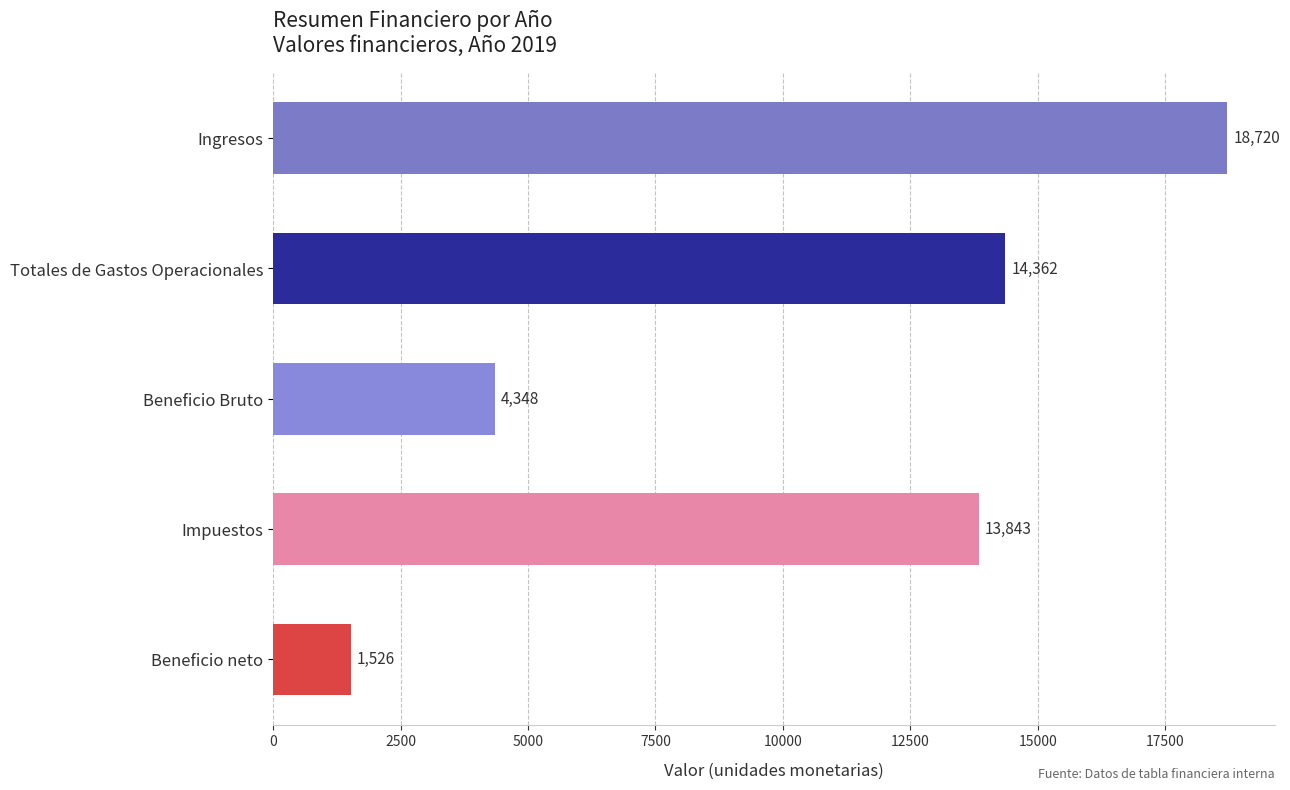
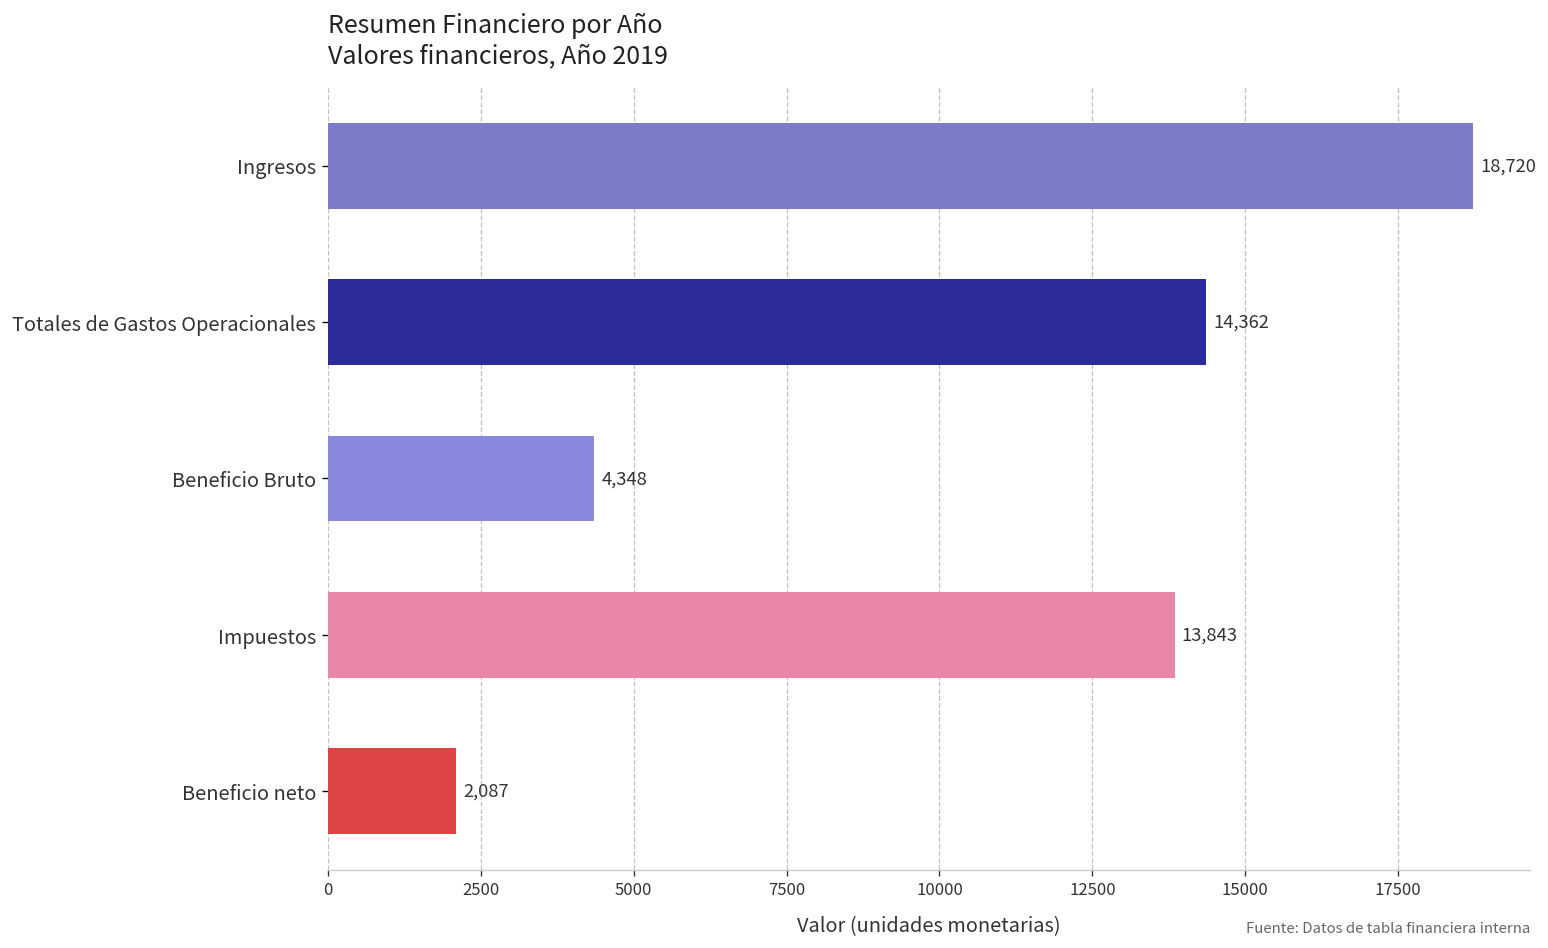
Beneficio neto: 1,526 -> 2,087
